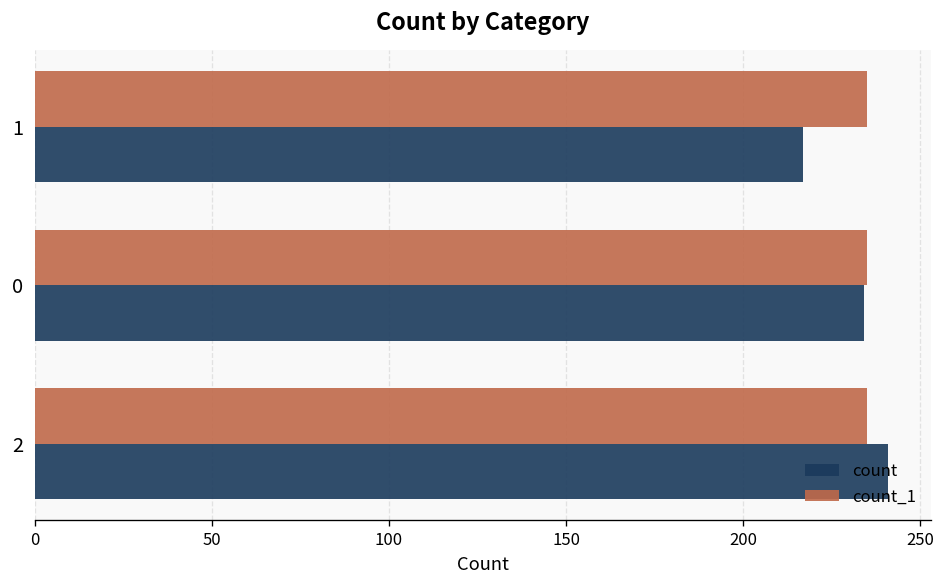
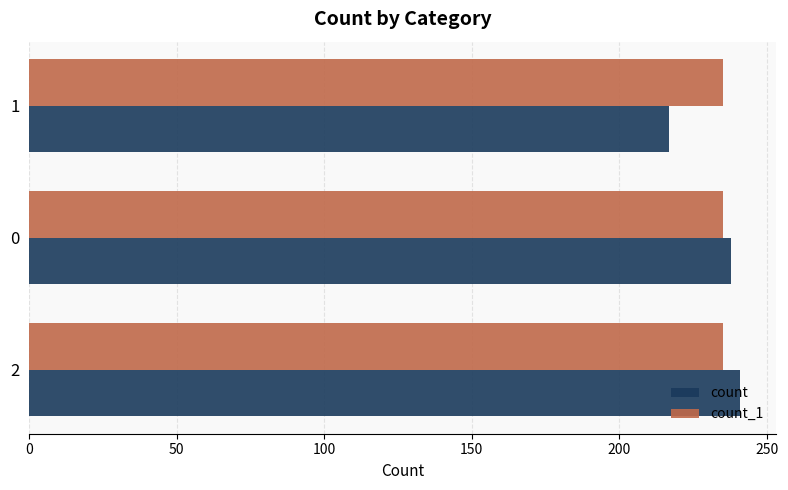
count, 0: 234 -> 238
